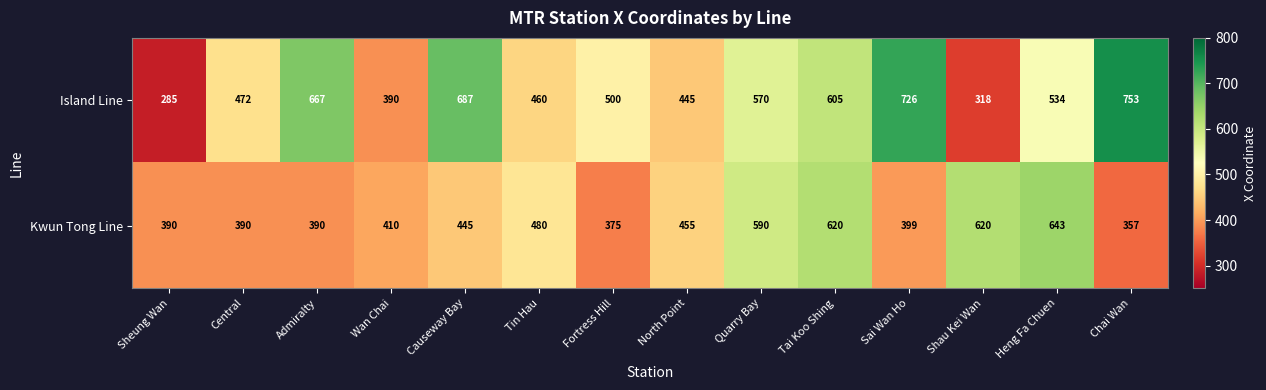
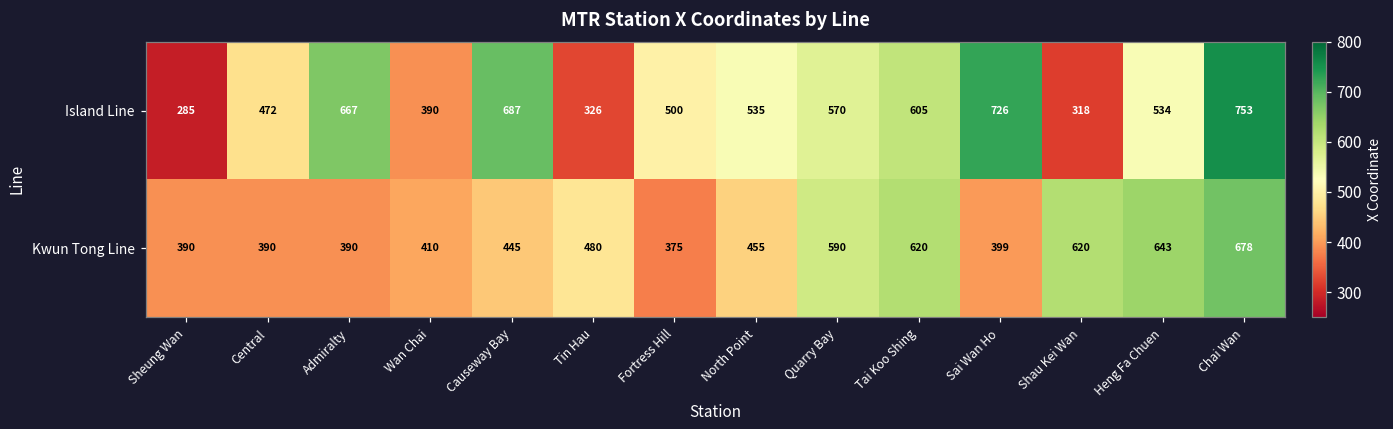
Island Line, Tin Hau: 460 -> 326
Island Line, North Point: 445 -> 535
Kwun Tong Line, Chai Wan: 357 -> 678
